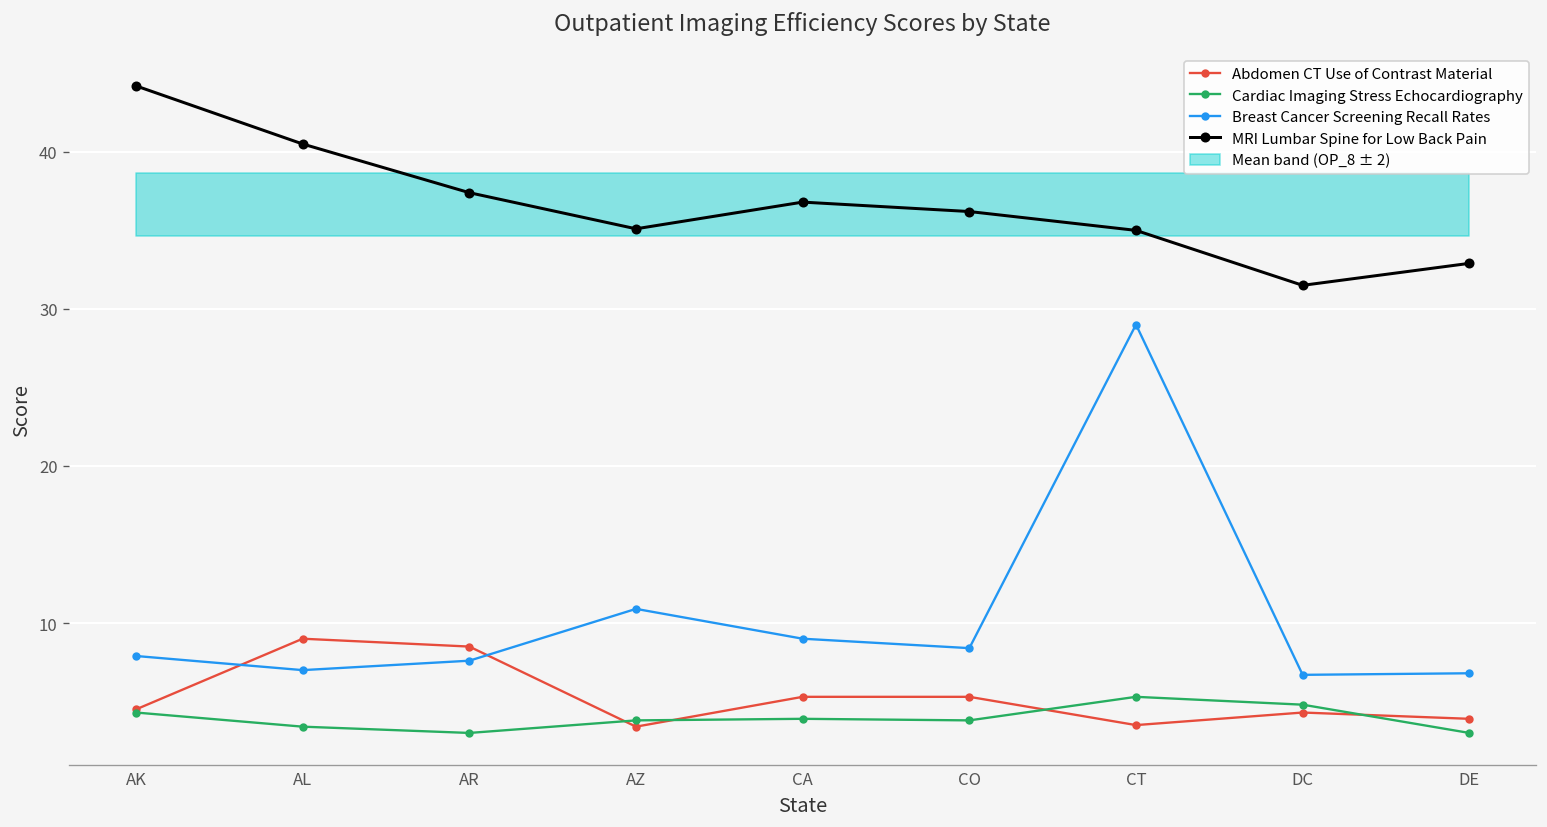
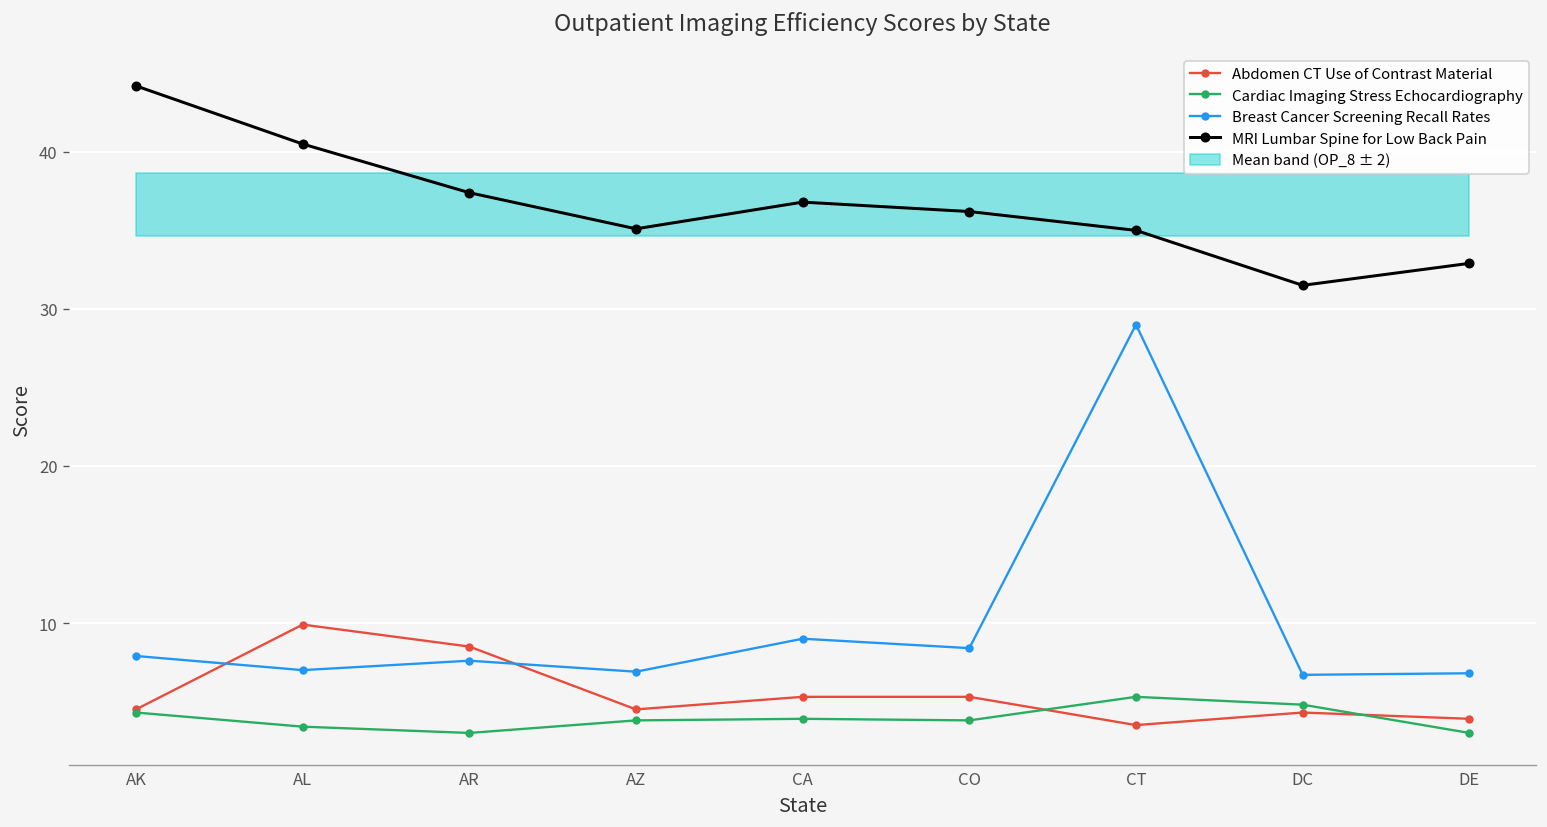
Abdomen CT Use of Contrast Material, AL: 9.0 -> 9.9
Abdomen CT Use of Contrast Material, AZ: 3.4 -> 4.5
Breast Cancer Screening Recall Rates, AZ: 10.9 -> 6.9
